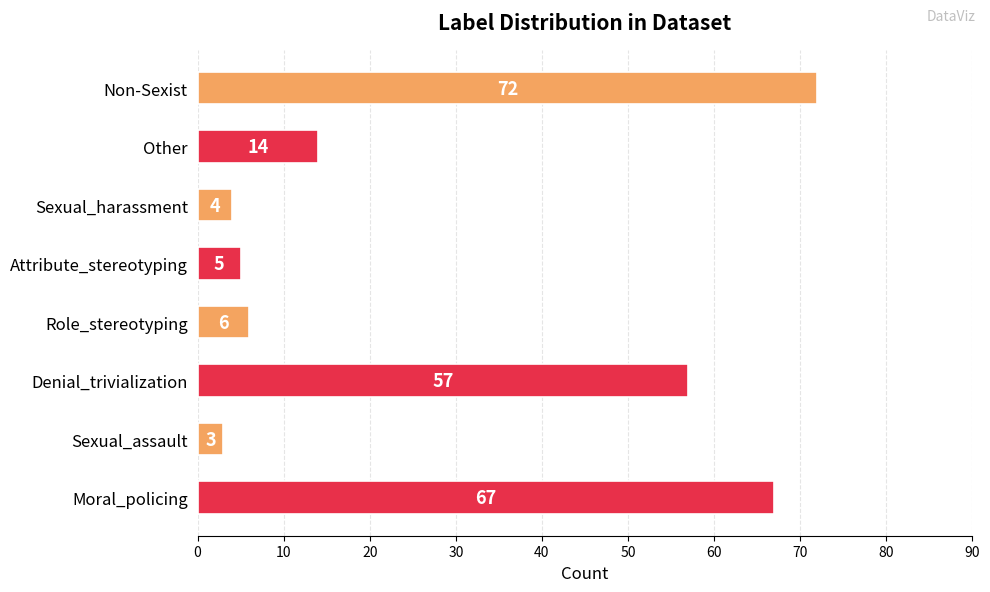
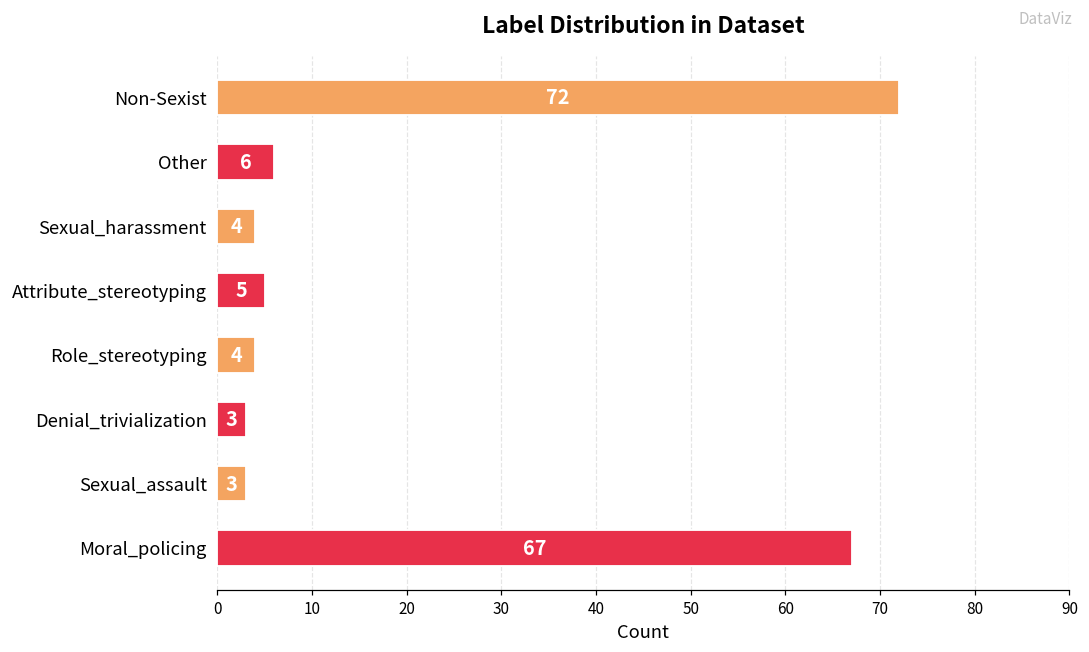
Other: 14 -> 6
Role_stereotyping: 6 -> 4
Denial_trivialization: 57 -> 3
